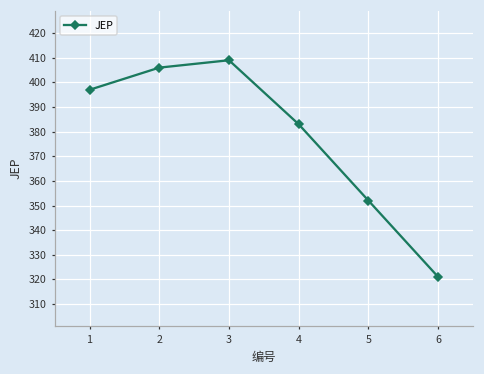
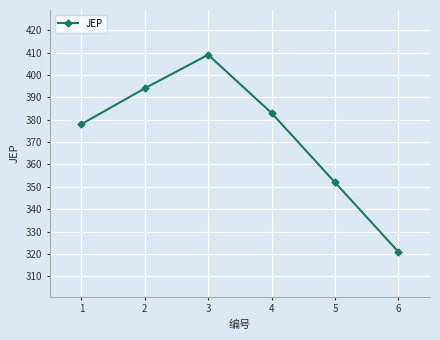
1: 397 -> 378
2: 406 -> 394
